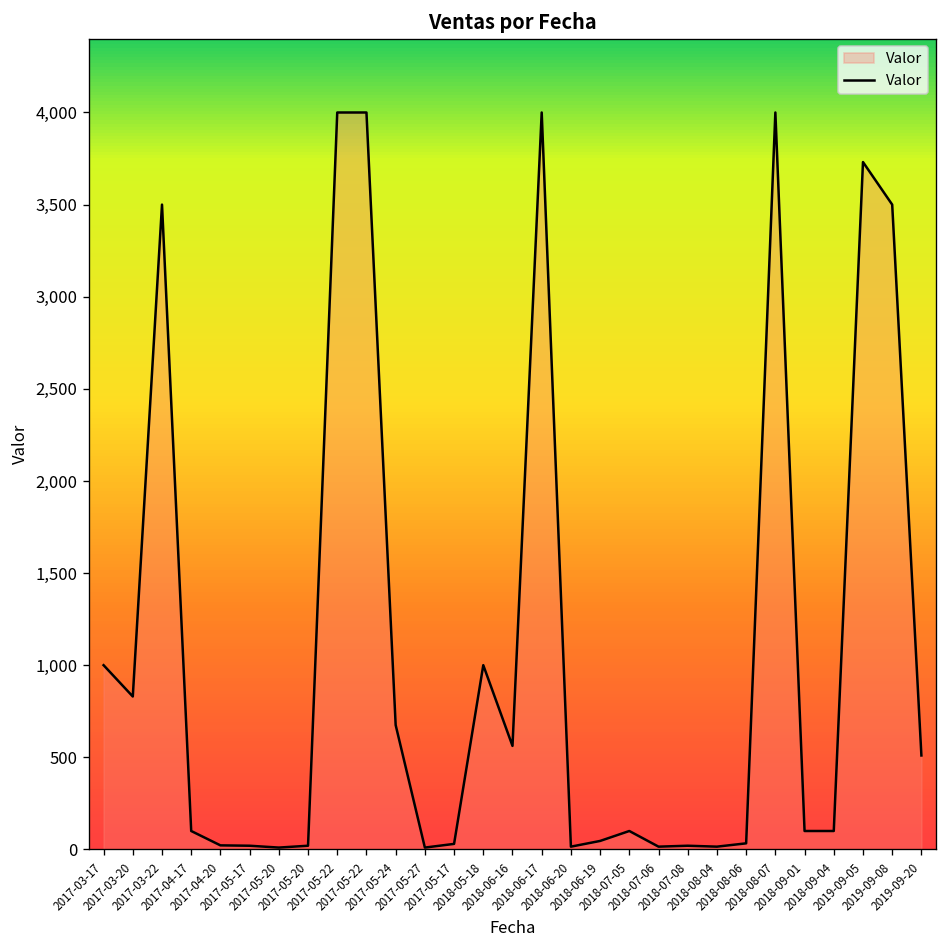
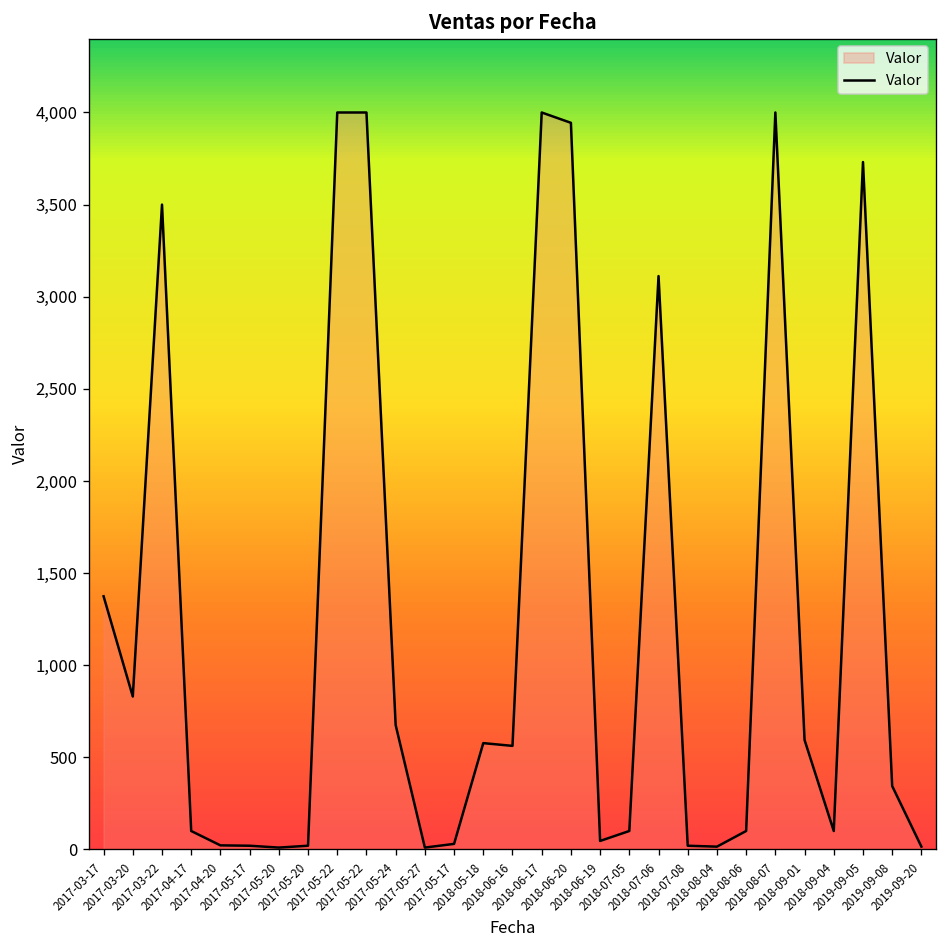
2017-03-17: 1,000 -> 1,370
2018-05-18: 1,000 -> 580
2018-06-20: 20 -> 3,940
2018-07-06: 20 -> 3,110
2018-08-06: 30 -> 100
2018-09-01: 100 -> 590
2019-09-08: 3,500 -> 340
2019-09-20: 510 -> 20
